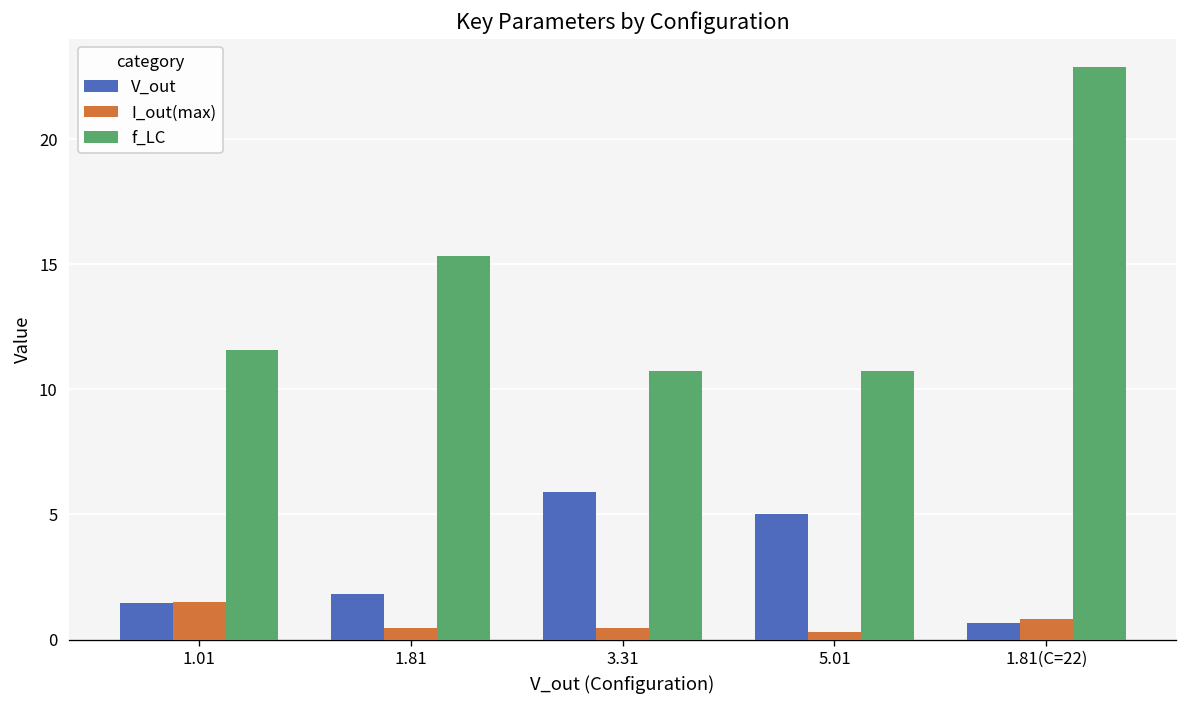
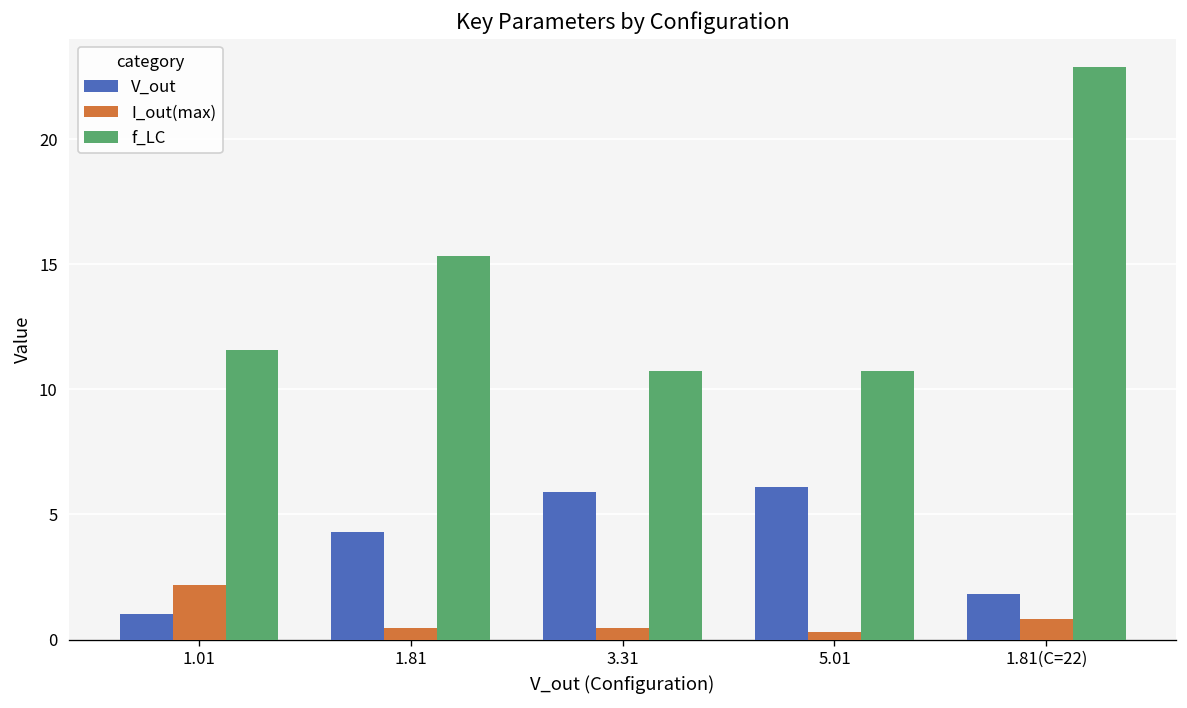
V_out, 1.01: 1.5 -> 1.0
I_out(max), 1.01: 1.5 -> 2.2
V_out, 1.81: 1.8 -> 4.3
V_out, 5.01: 5.0 -> 6.1
V_out, 1.81(C=22): 0.7 -> 1.8
